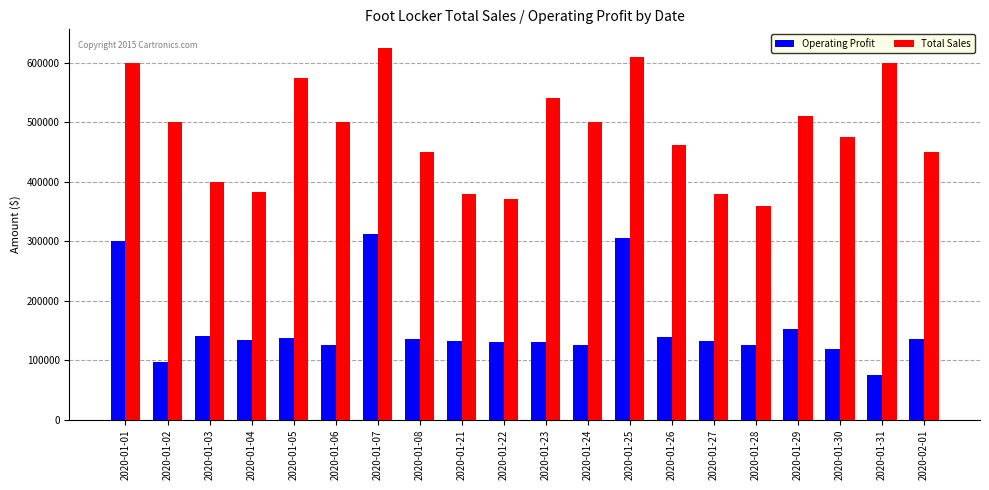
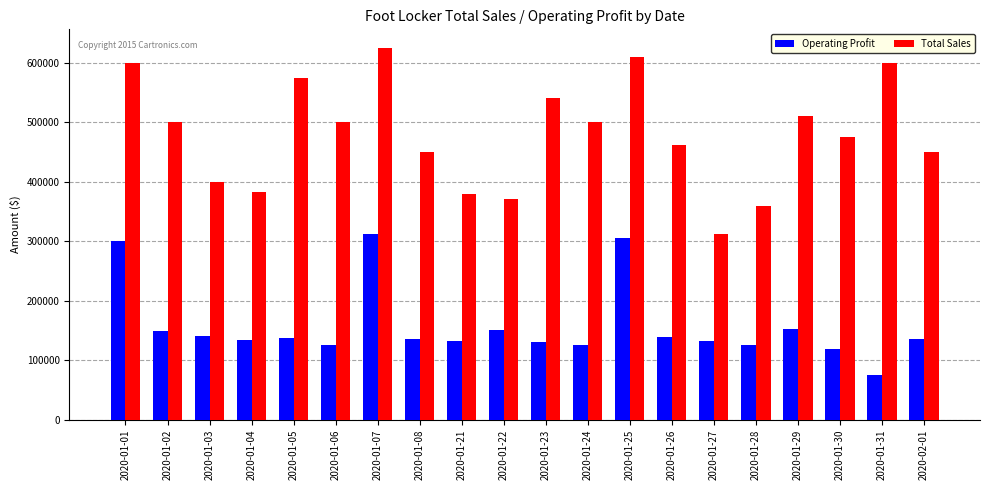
Operating Profit, 2020-01-02: 100000 -> 150000
Operating Profit, 2020-01-22: 130000 -> 150000
Total Sales, 2020-01-27: 380000 -> 310000
